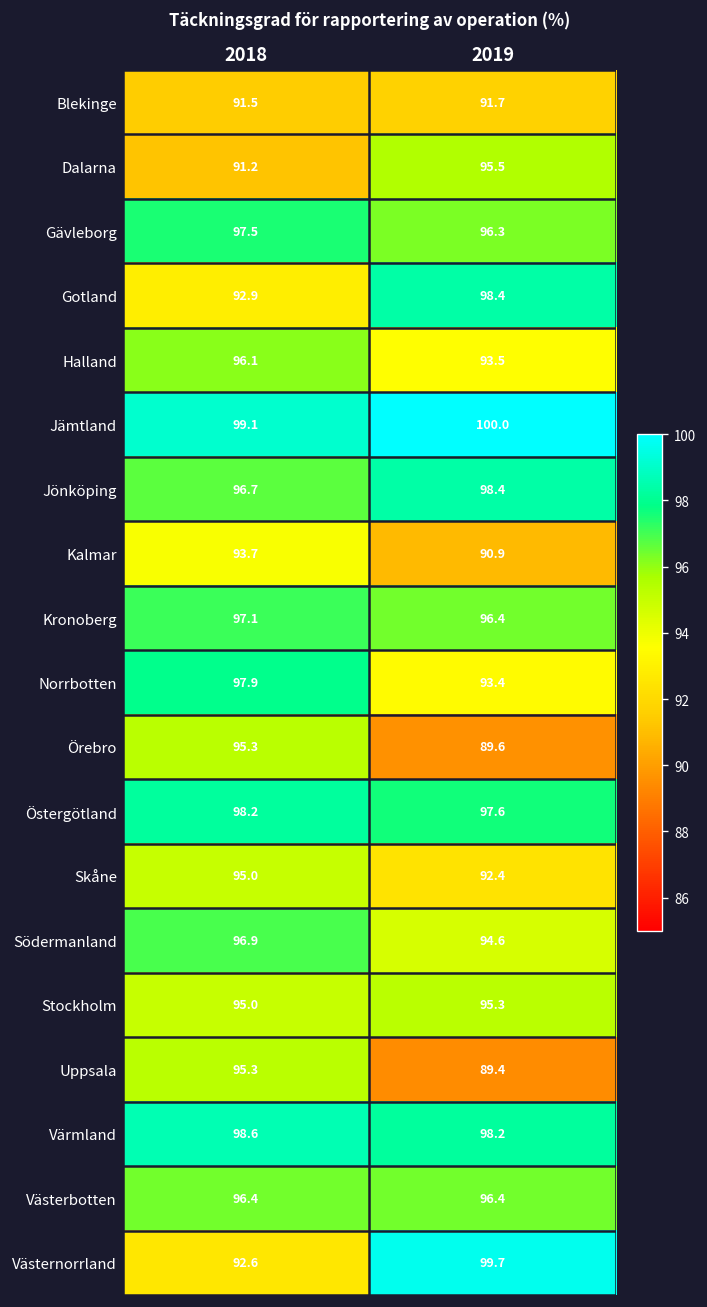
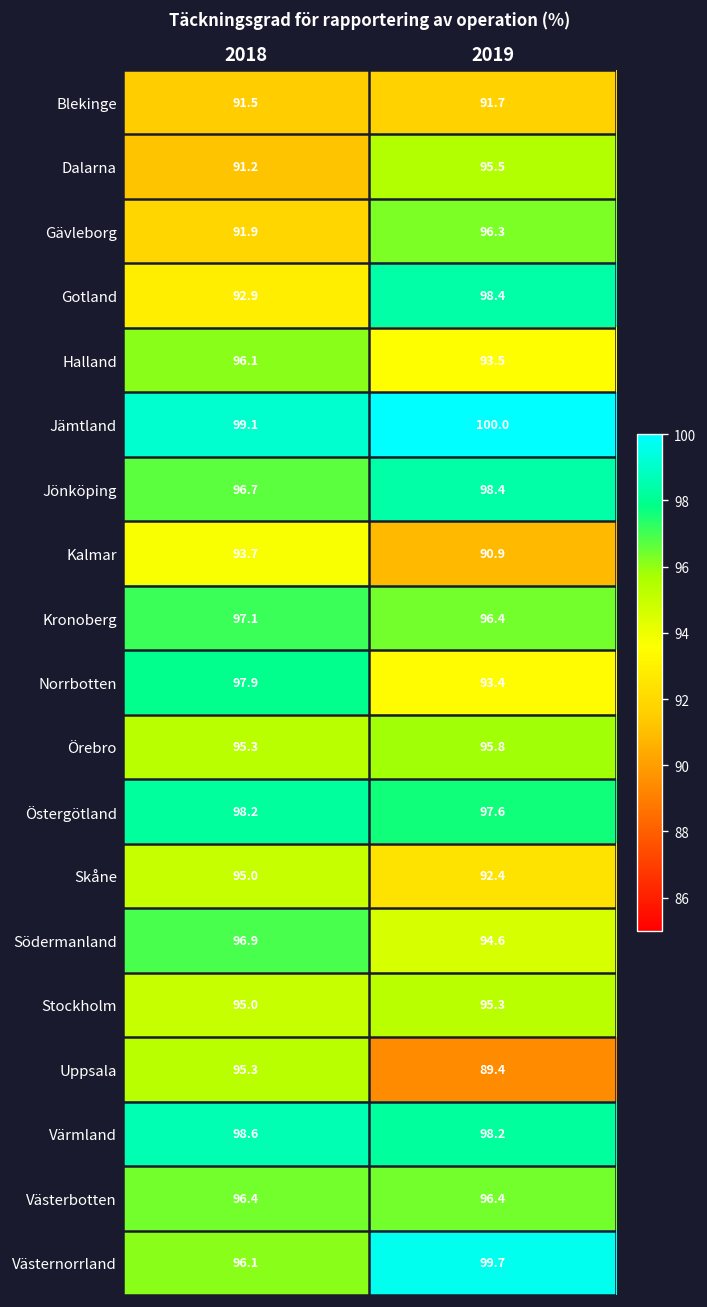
Gävleborg, 2018: 97.5 -> 91.9
Örebro, 2019: 89.6 -> 95.8
Västernorrland, 2018: 92.6 -> 96.1
